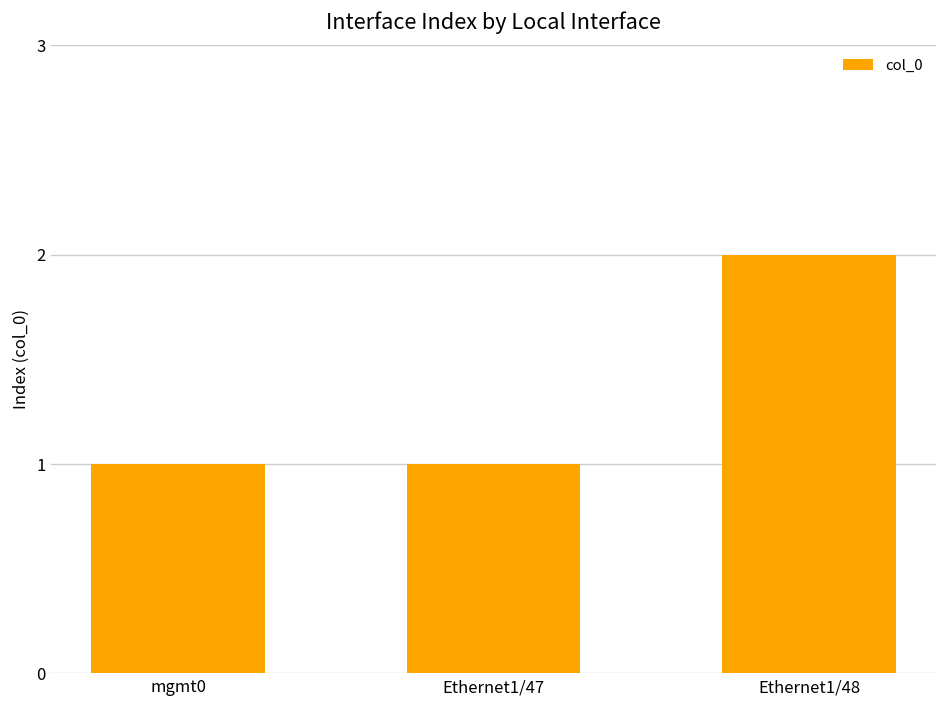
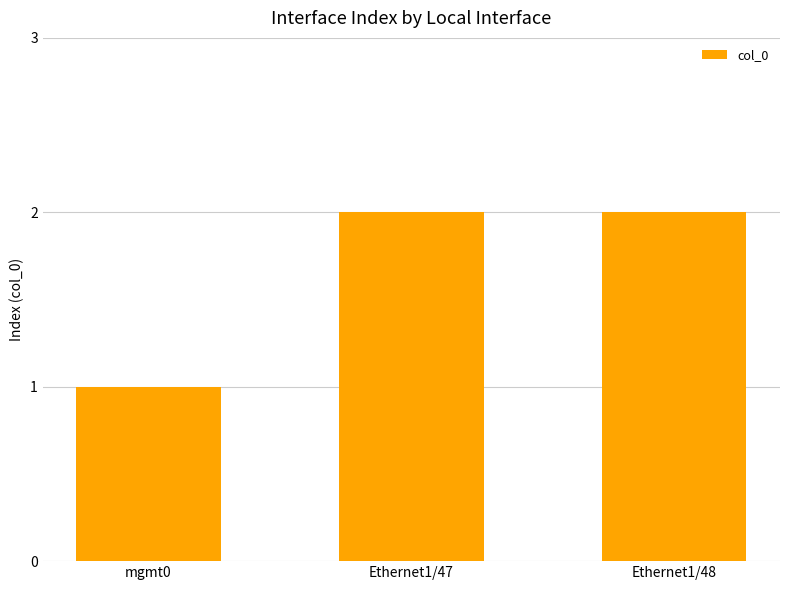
Ethernet1/47: 1 -> 2
